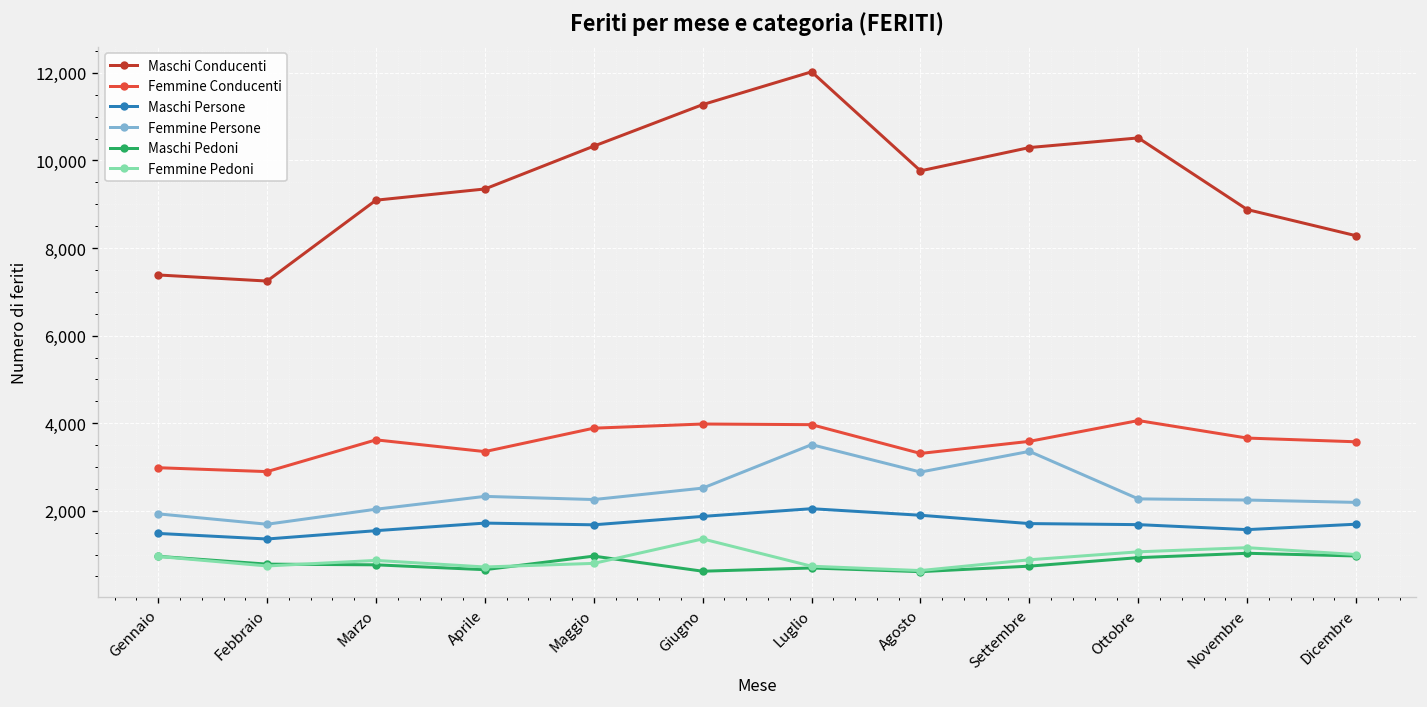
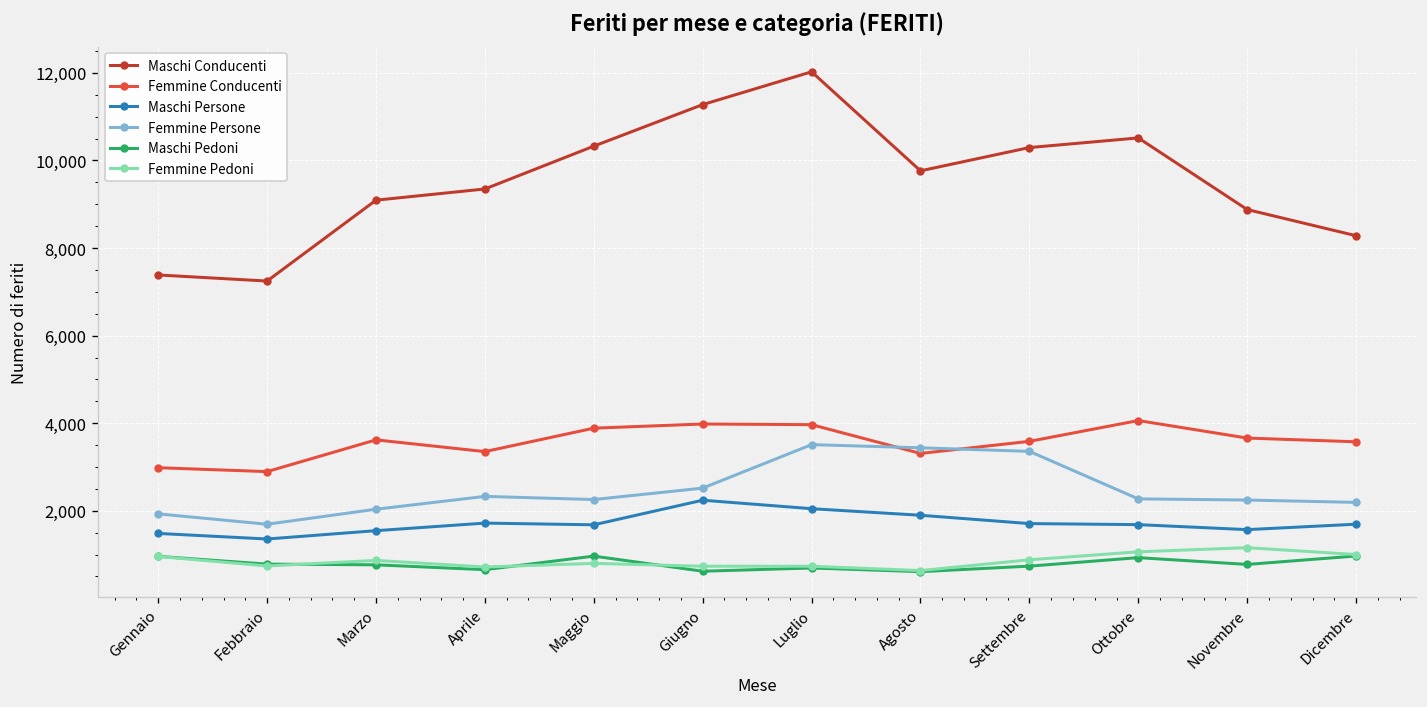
Maschi Persone, Giugno: 1,900 -> 2,200
Femmine Pedoni, Giugno: 1,400 -> 700
Femmine Persone, Agosto: 2,900 -> 3,400
Maschi Pedoni, Novembre: 1,000 -> 800
